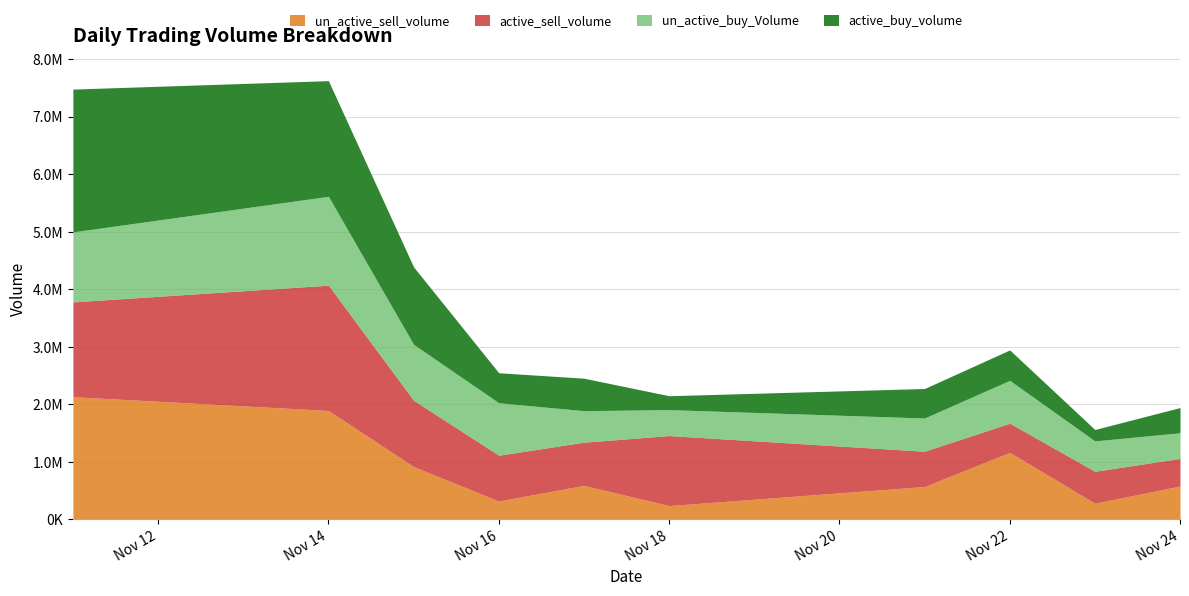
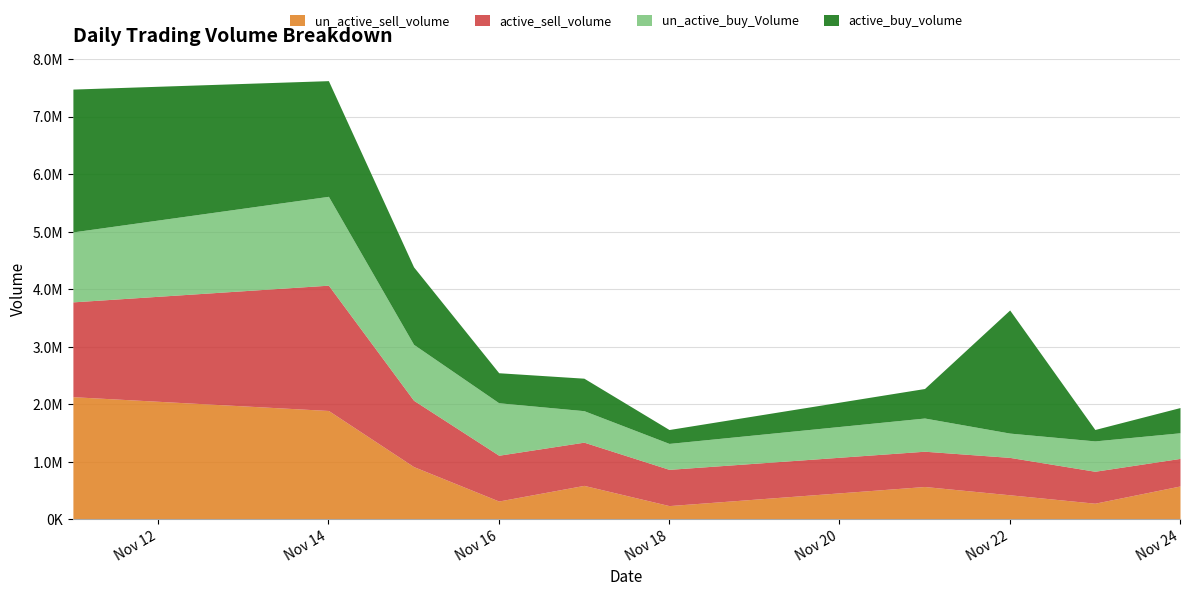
active_sell_volume, Nov 18: 1200000 -> 600000
un_active_sell_volume, Nov 22: 1200000 -> 400000
active_sell_volume, Nov 22: 500000 -> 600000
un_active_buy_Volume, Nov 22: 700000 -> 400000
active_buy_volume, Nov 22: 500000 -> 2100000
